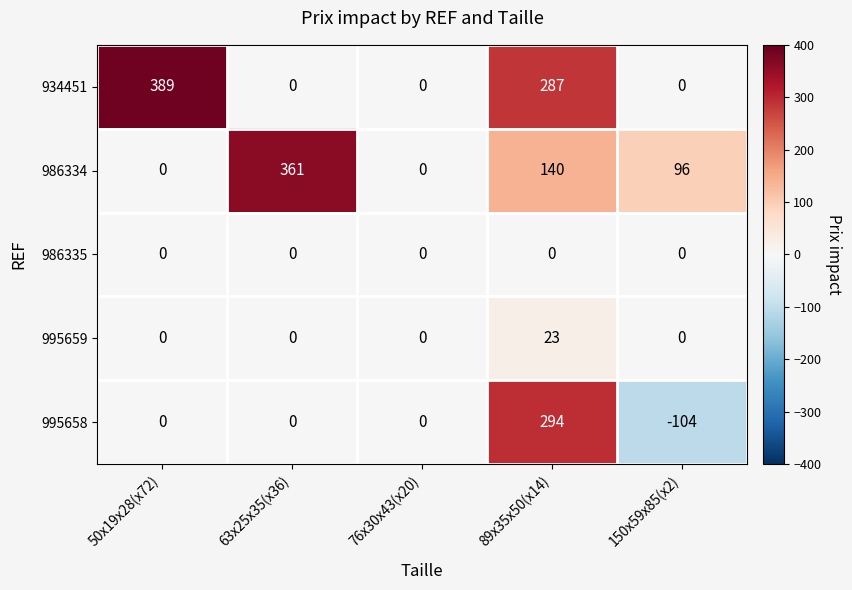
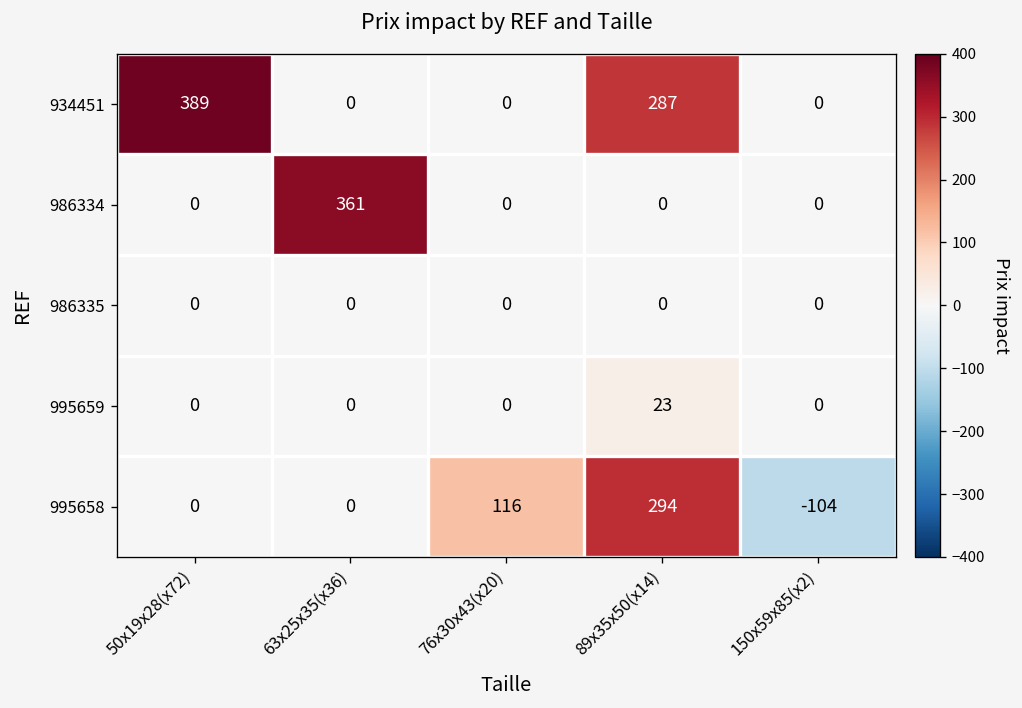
986334, 89x35x50(x14): 140 -> 0
986334, 150x59x85(x2): 96 -> 0
995658, 76x30x43(x20): 0 -> 116
